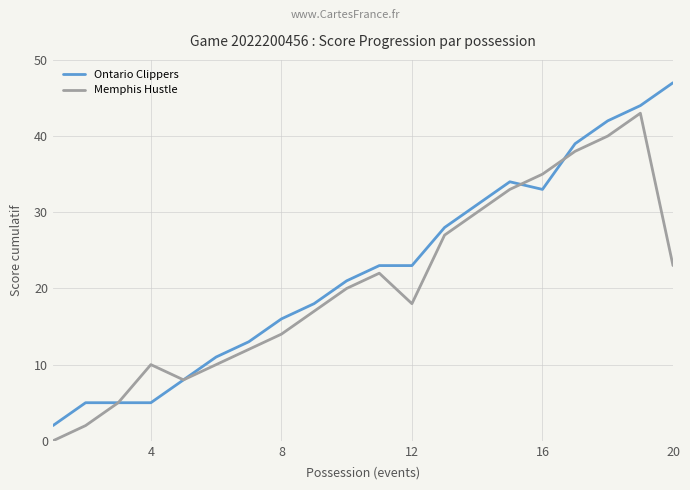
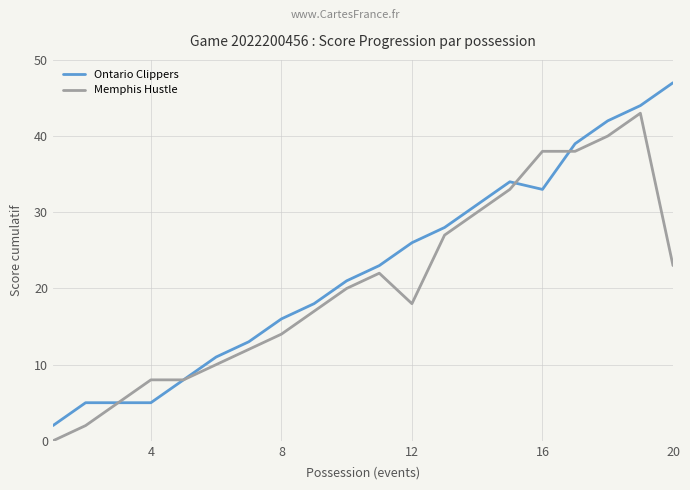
Memphis Hustle, 4: 10 -> 8
Ontario Clippers, 12: 23 -> 26
Memphis Hustle, 16: 35 -> 38
